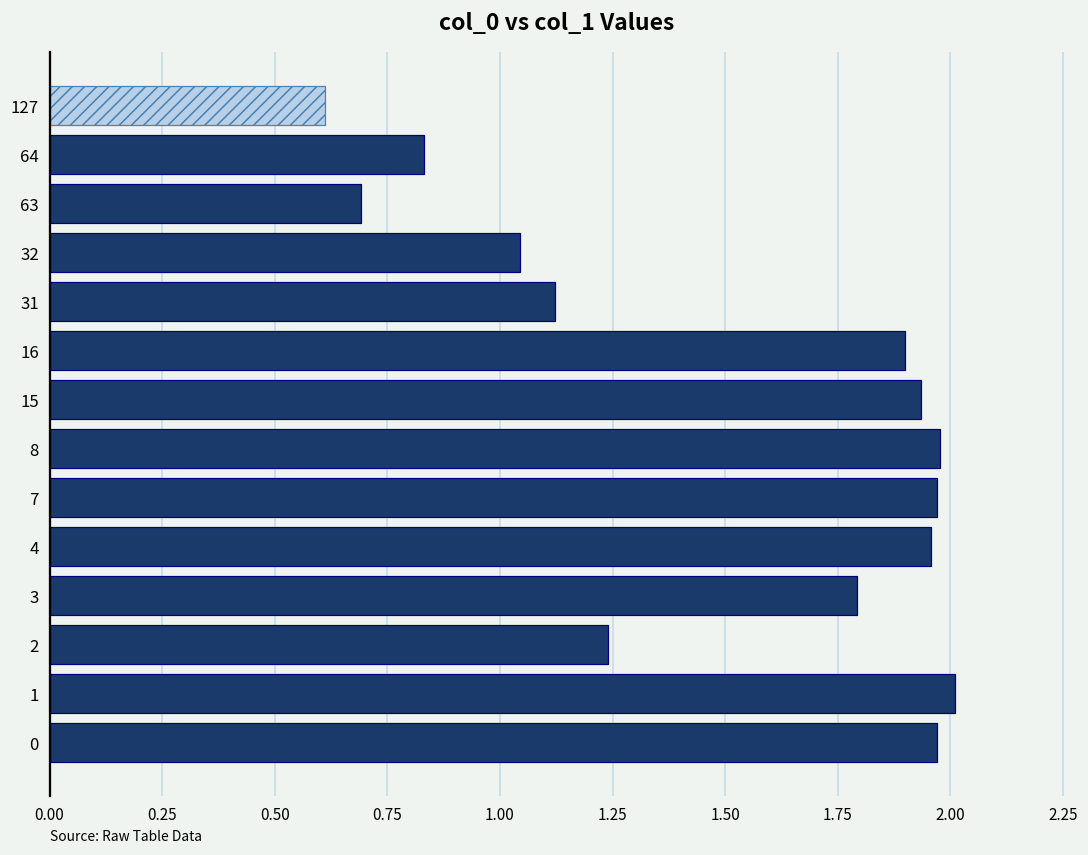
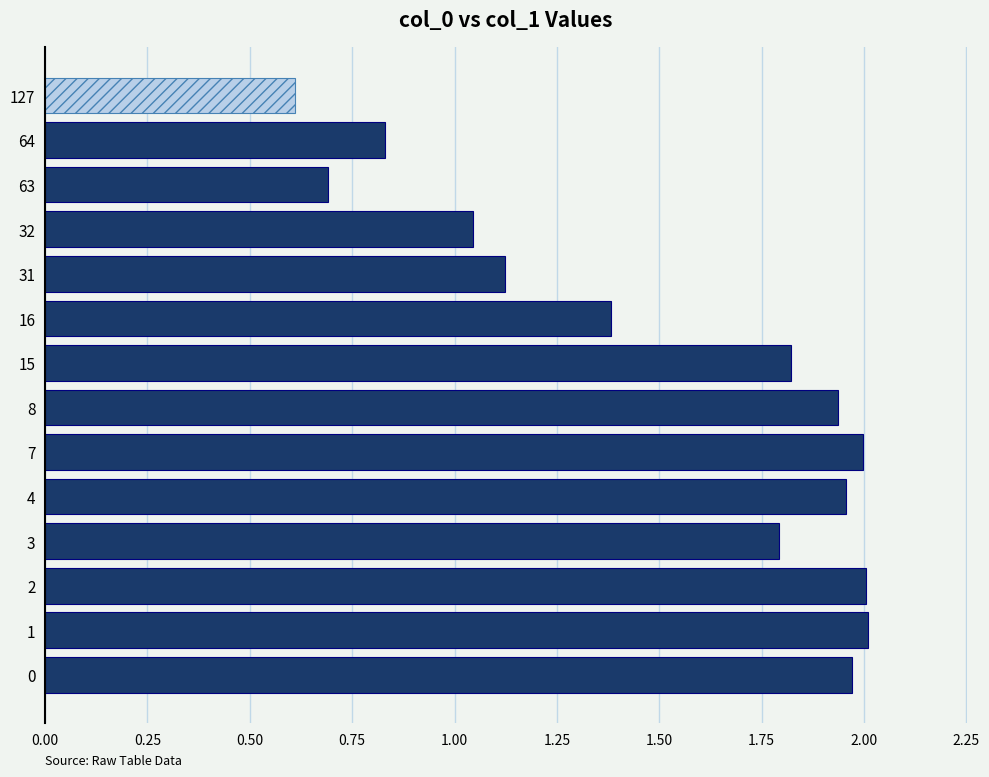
16: 1.90 -> 1.38
15: 1.93 -> 1.82
8: 1.98 -> 1.94
7: 1.97 -> 2.00
2: 1.24 -> 2.00
